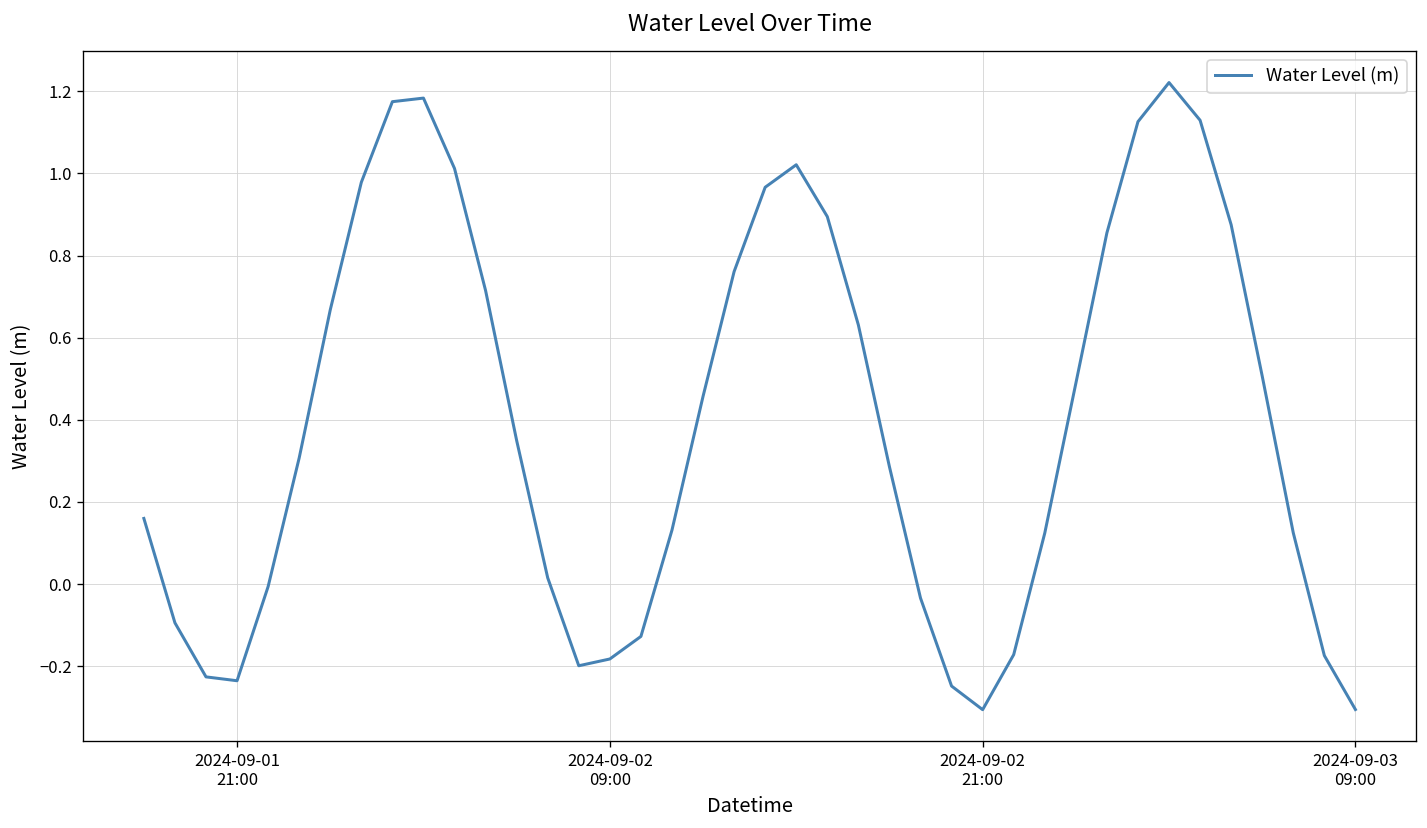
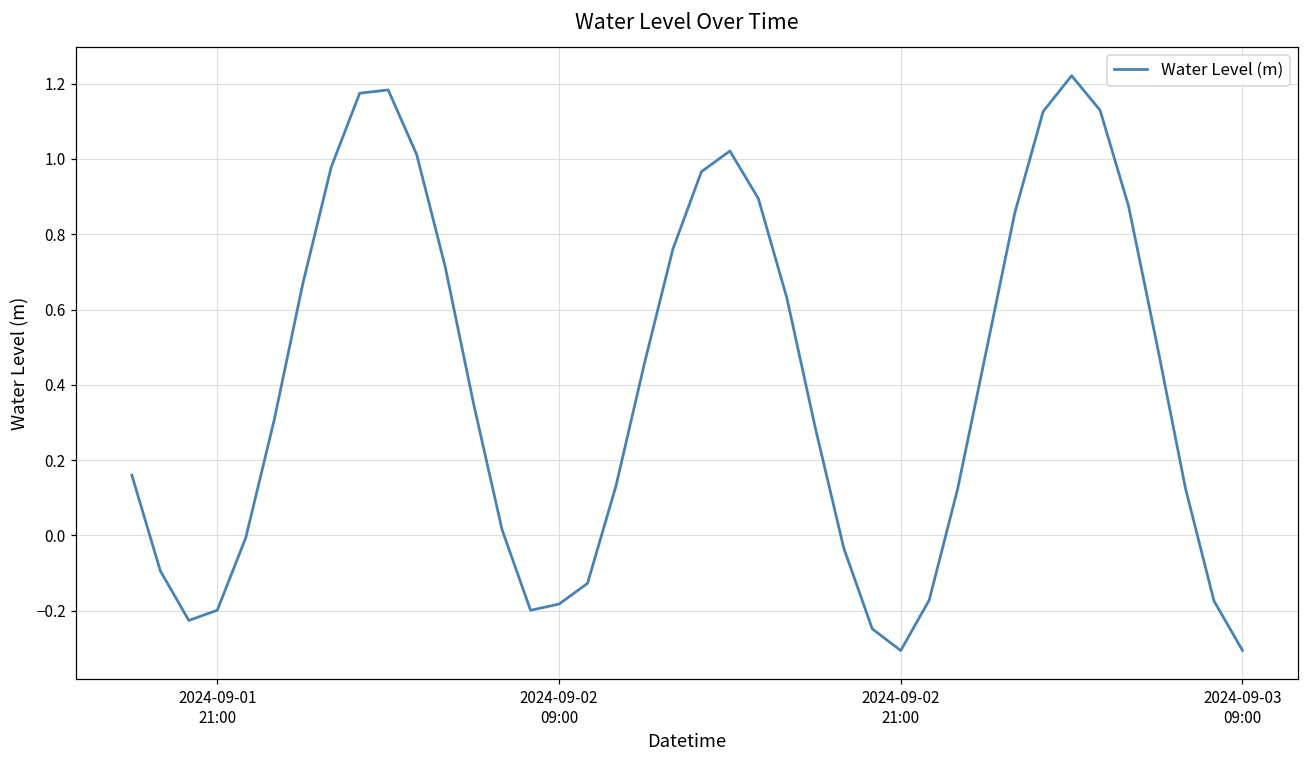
2024-09-01 21:00: -0.24 -> -0.20
